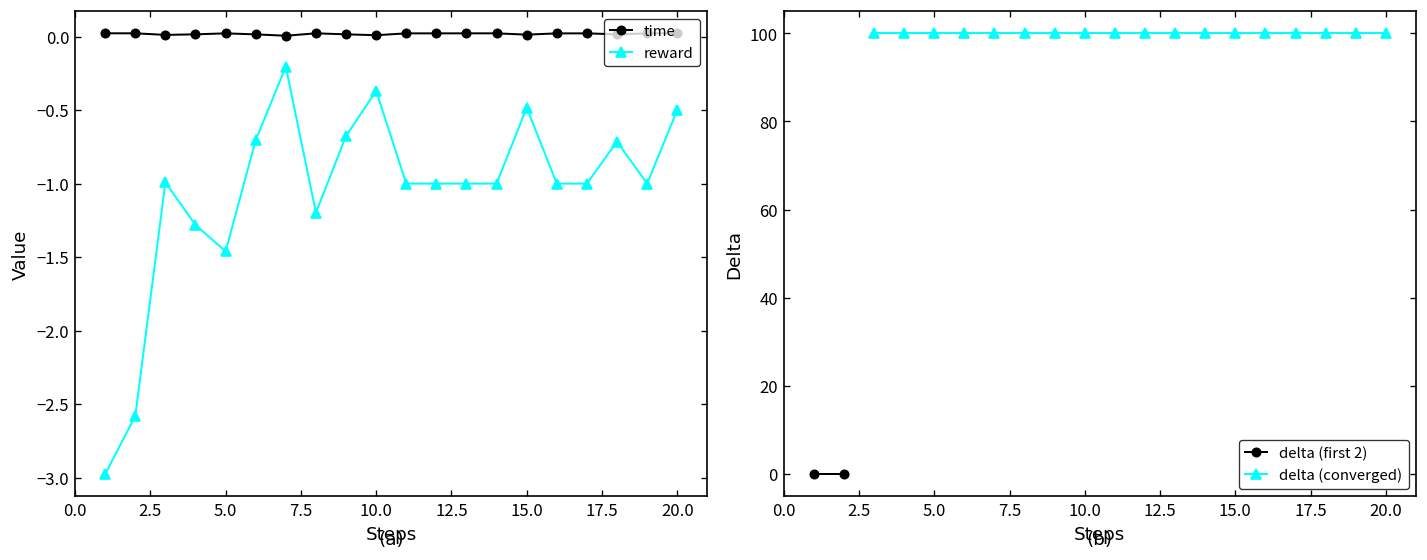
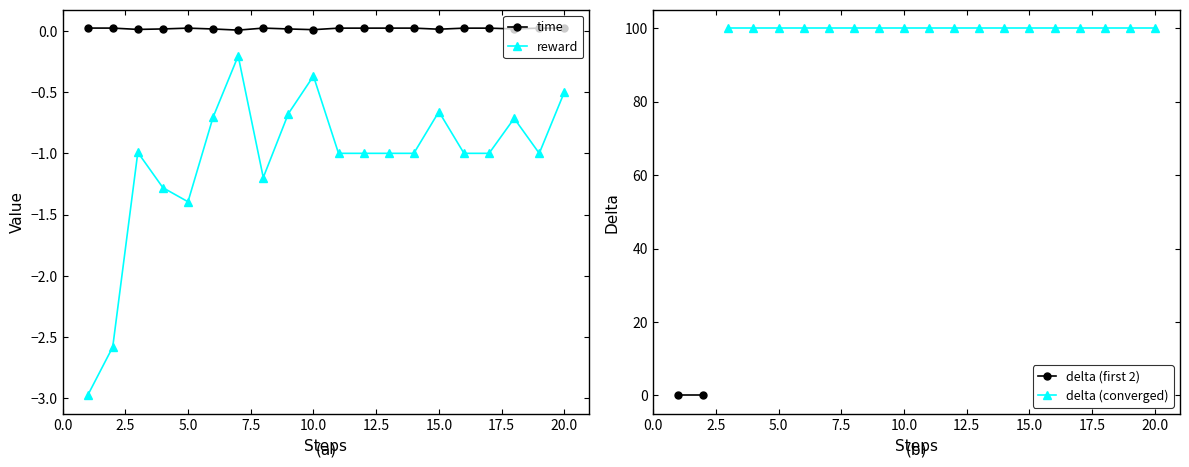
(a), reward, 5.0: -1.46 -> -1.40
(a), reward, 15.0: -0.48 -> -0.66
